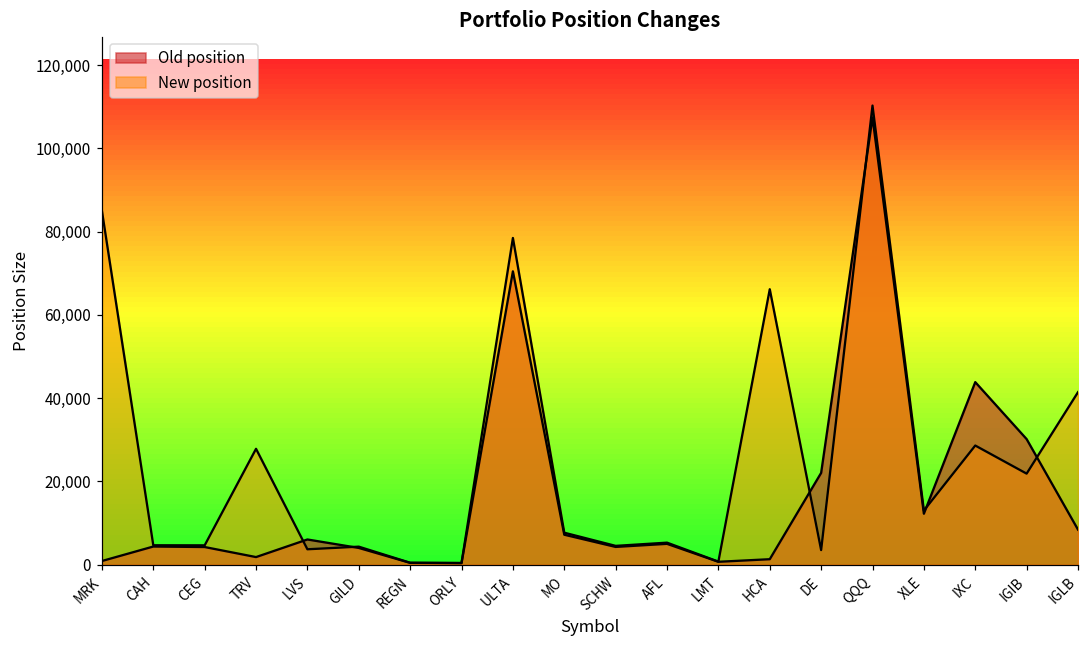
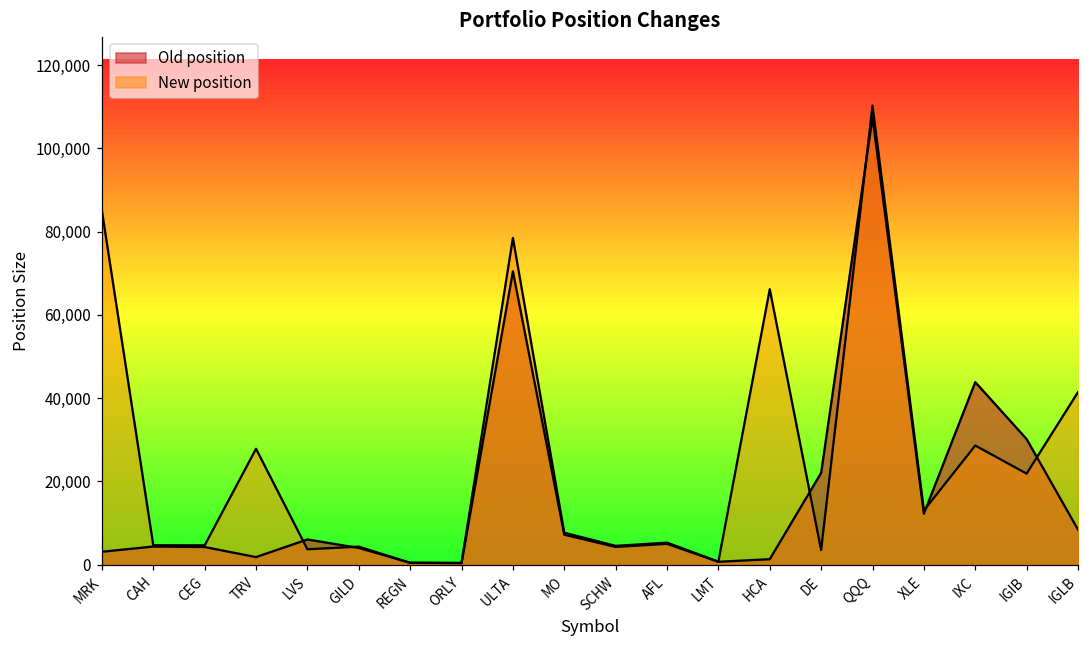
Old position, MRK: 1,000 -> 3,000
